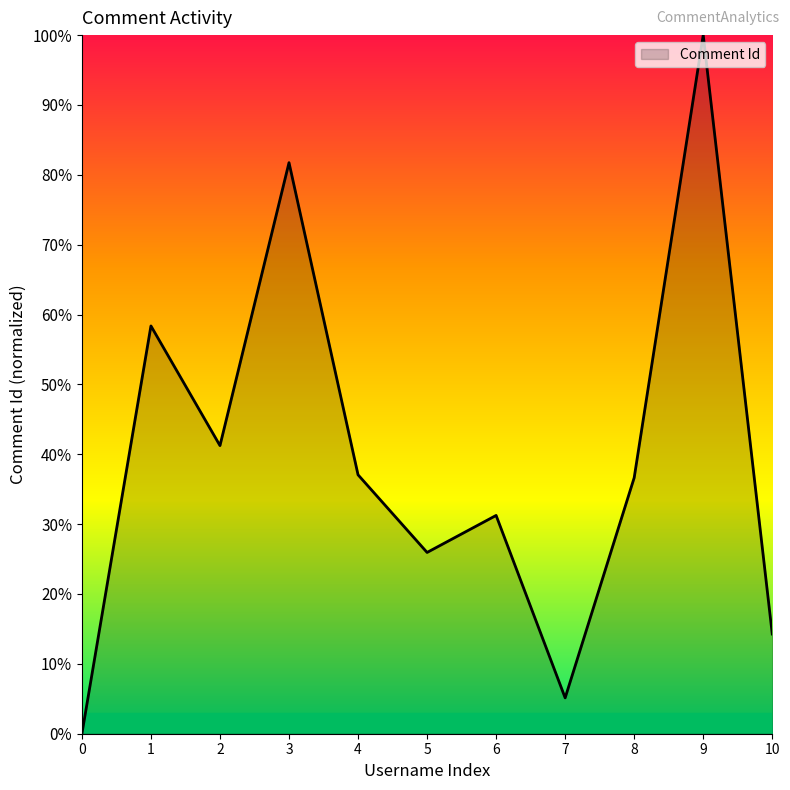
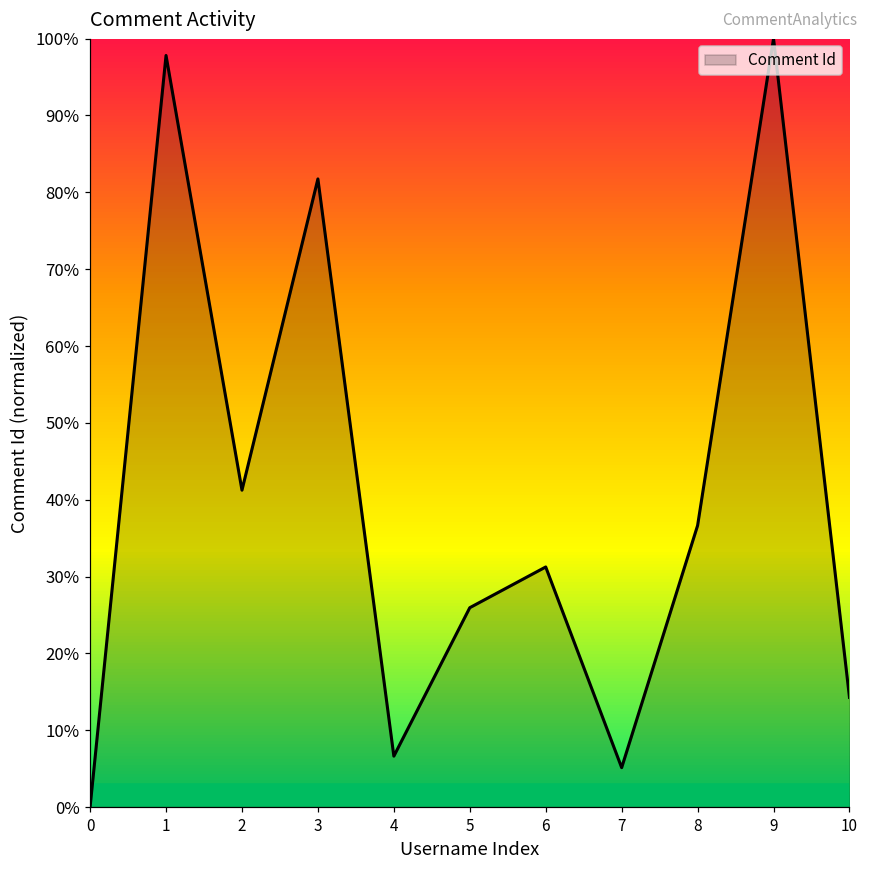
1: 58% -> 98%
4: 37% -> 7%
